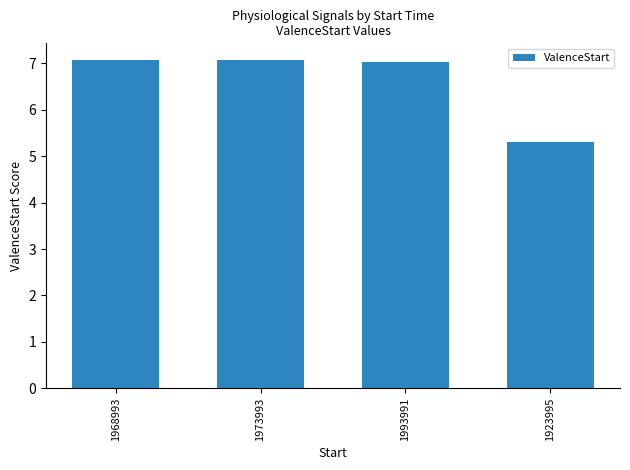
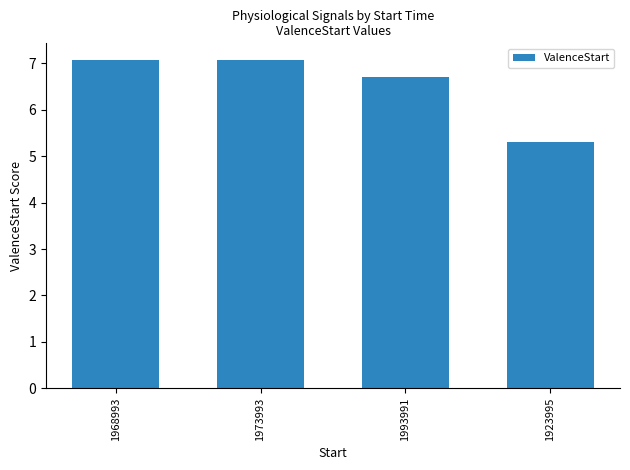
1993991: 7.0 -> 6.7
